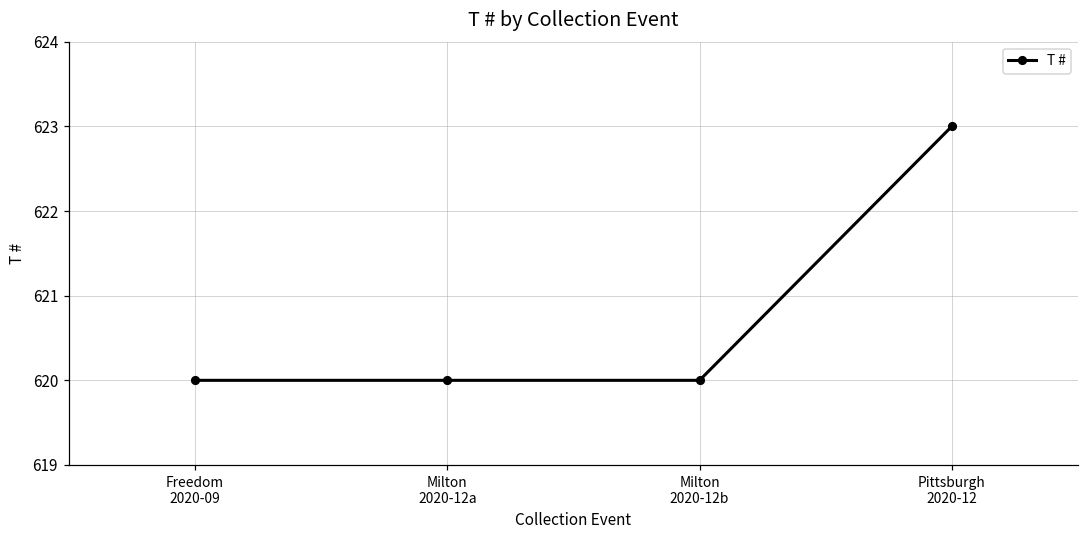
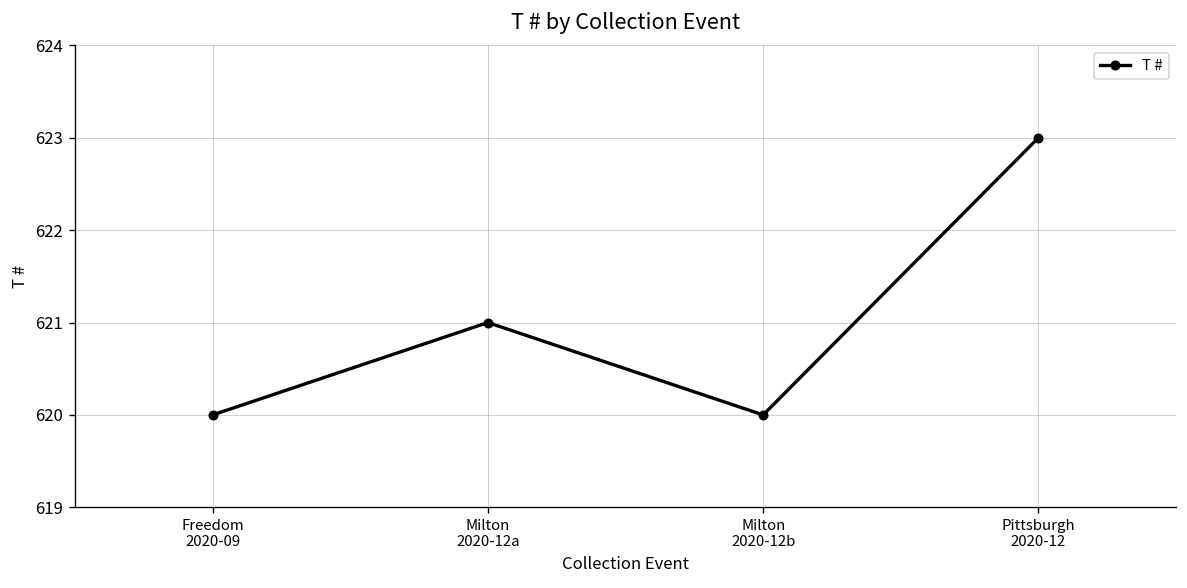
Milton 2020-12a: 620 -> 621
